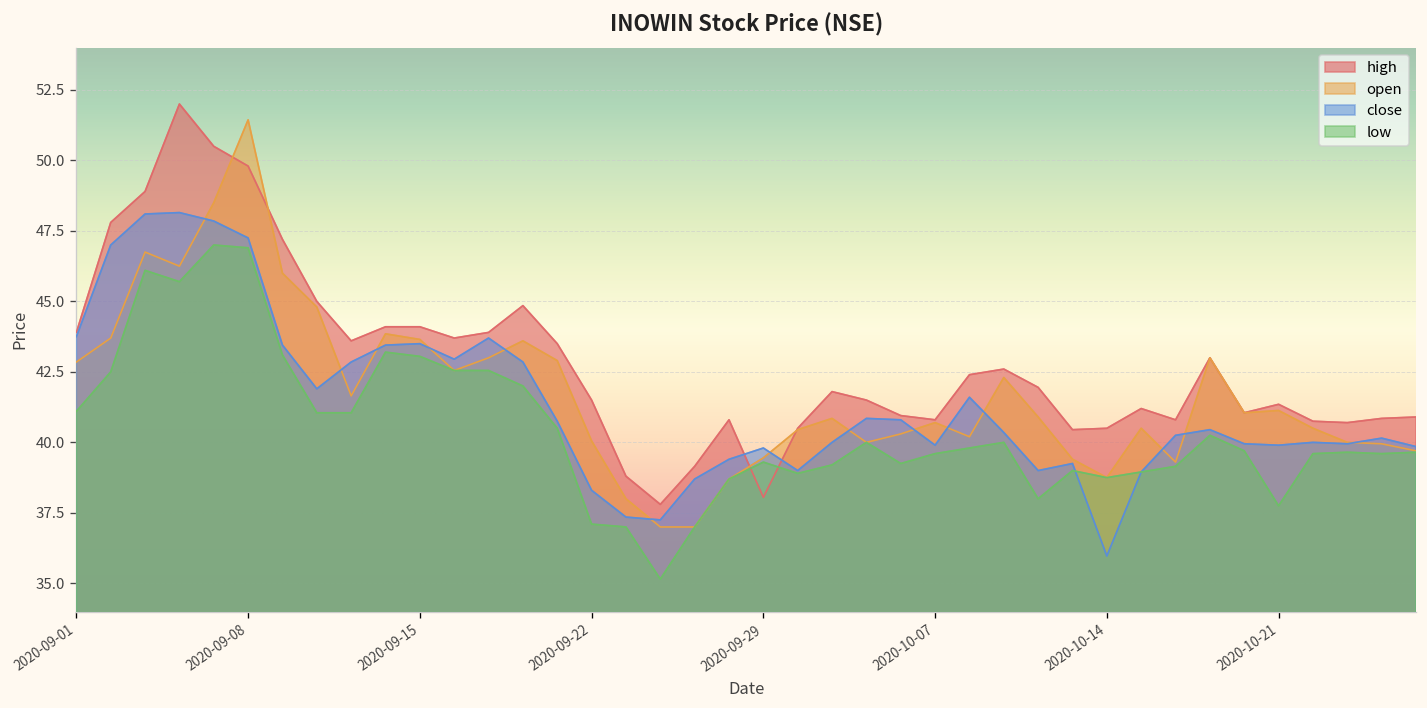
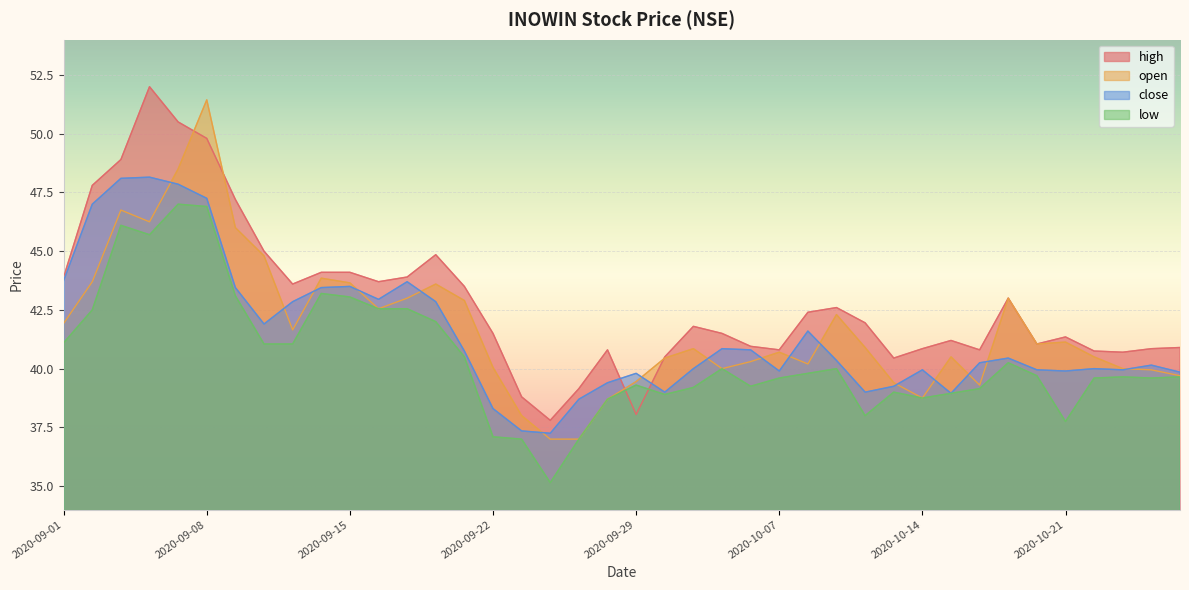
open, 2020-09-01: 42.9 -> 41.9
high, 2020-10-14: 40.5 -> 40.9
close, 2020-10-14: 36.0 -> 40.0
